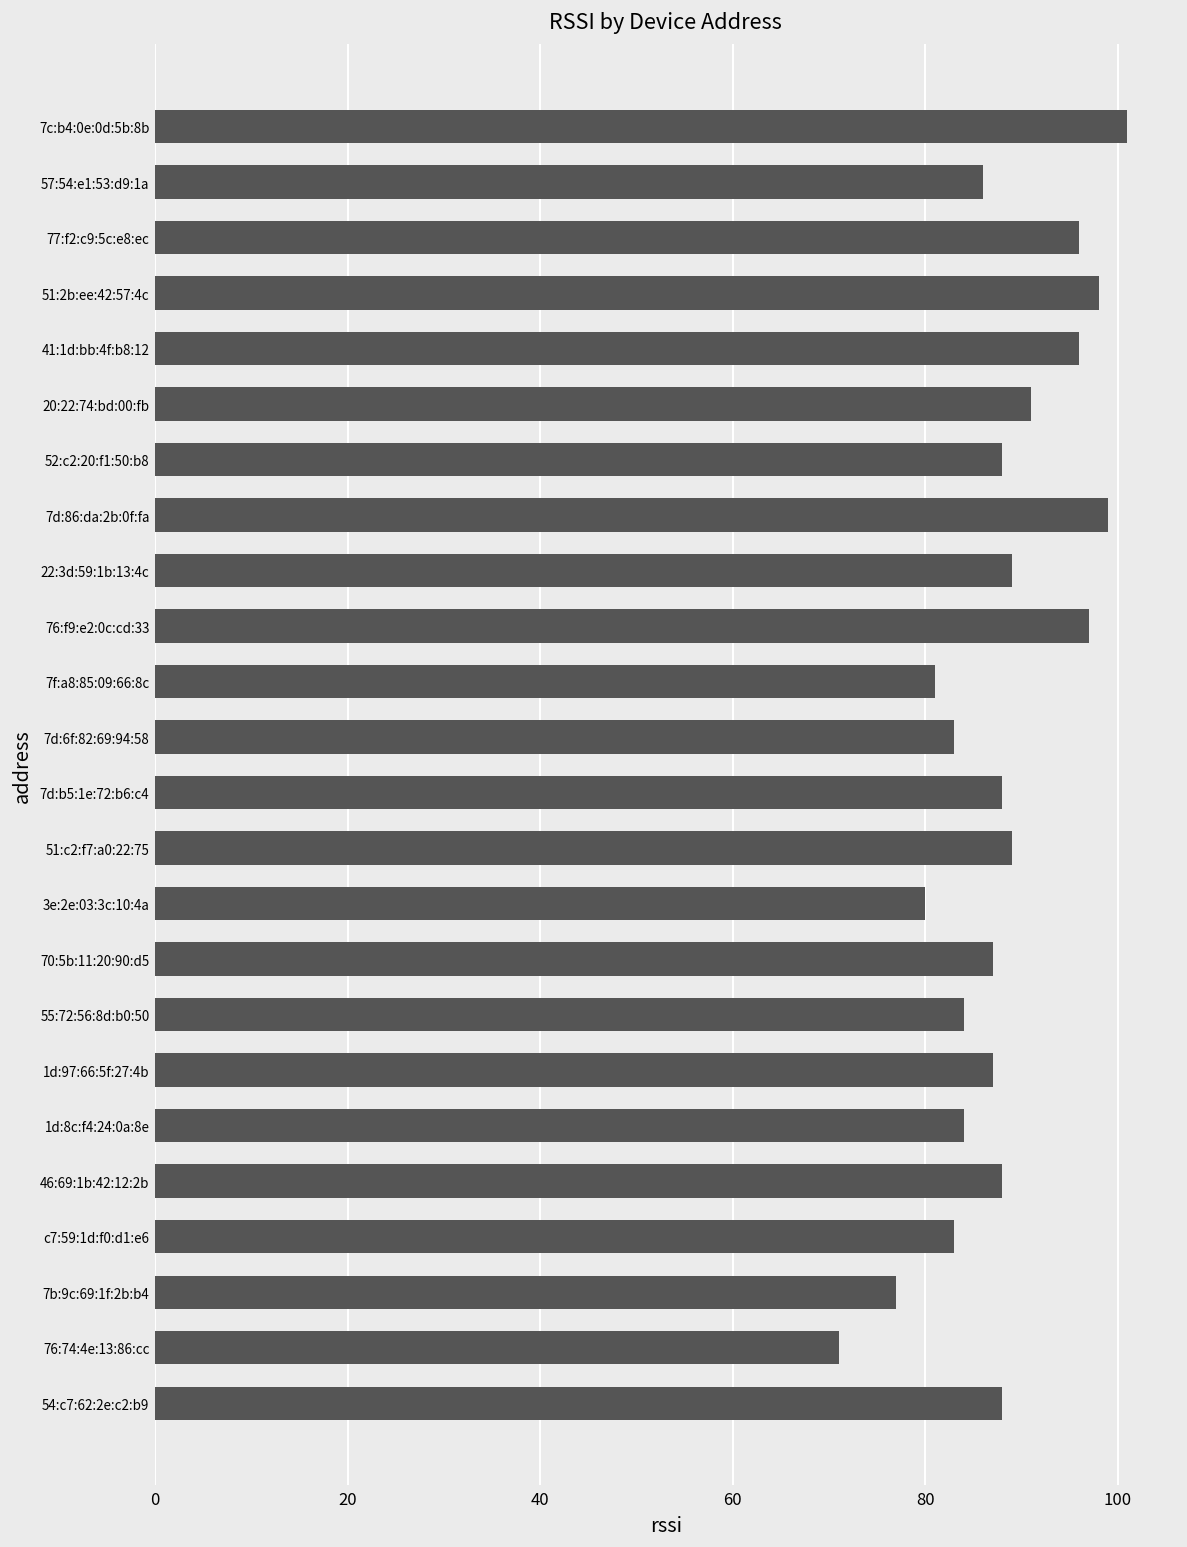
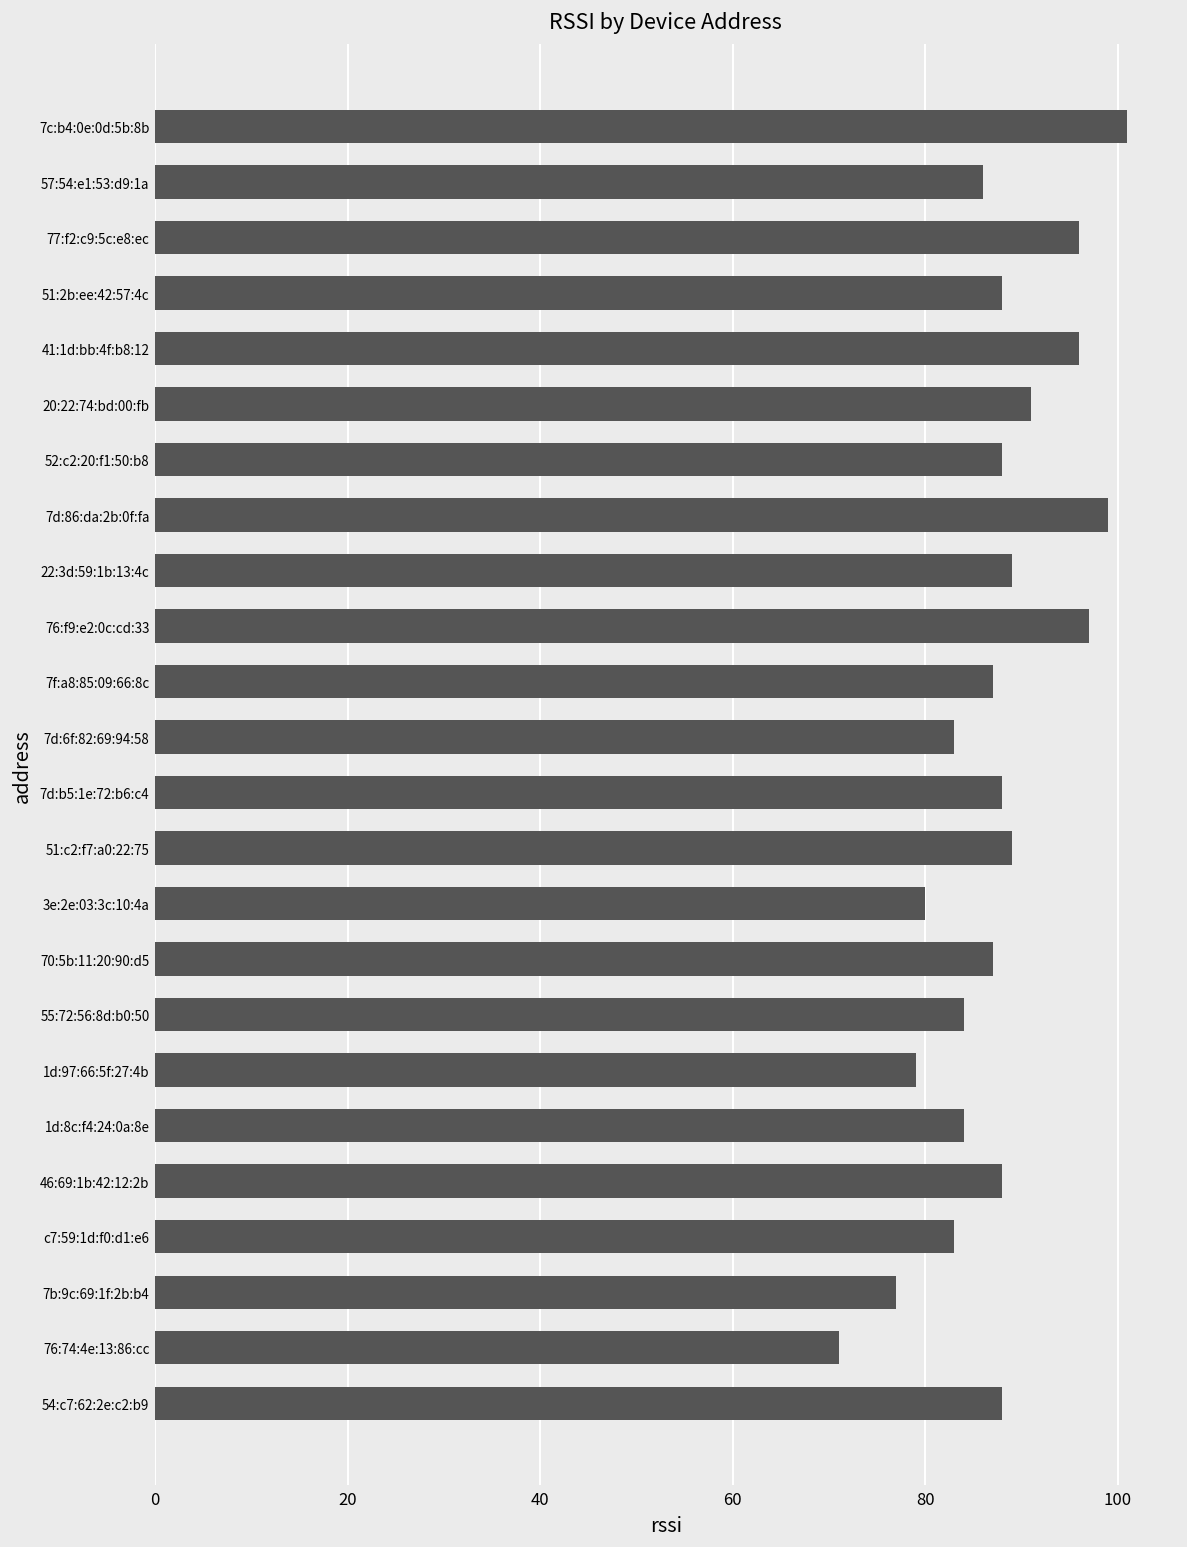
51:2b:ee:42:57:4c: 98 -> 88
7f:a8:85:09:66:8c: 81 -> 87
1d:97:66:5f:27:4b: 87 -> 79
